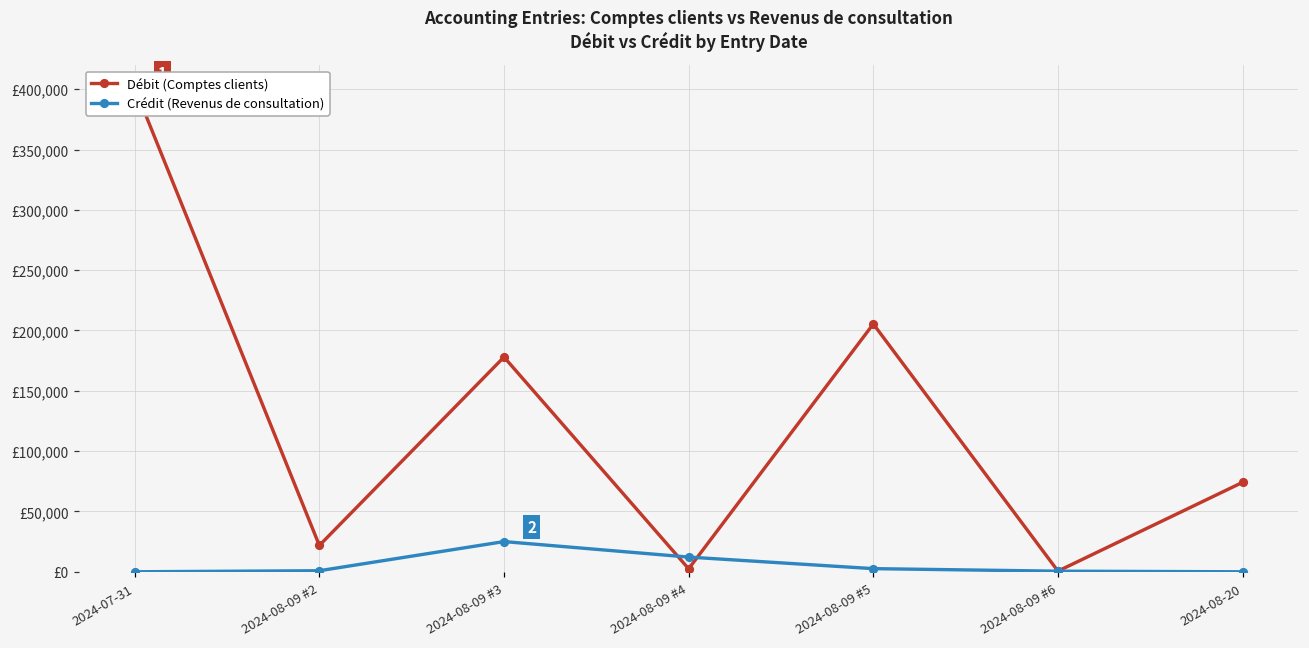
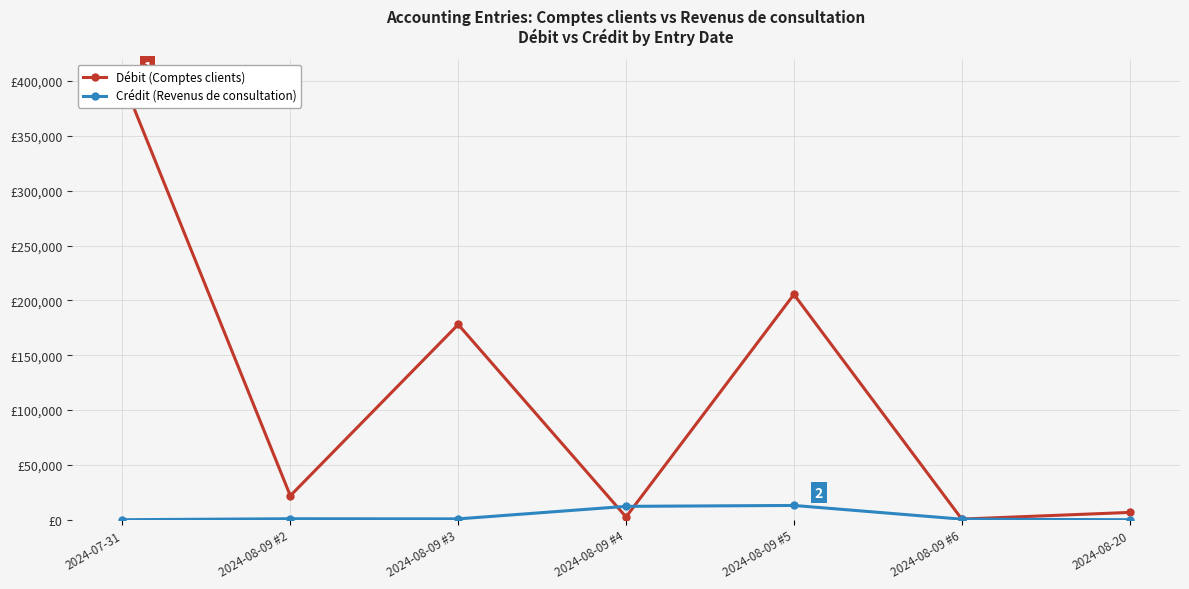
Crédit (Revenus de consultation), 2024-08-09 #3: £25,000 -> £1,000
Crédit (Revenus de consultation), 2024-08-09 #5: £3,000 -> £13,000
Débit (Comptes clients), 2024-08-20: £74,000 -> £7,000
